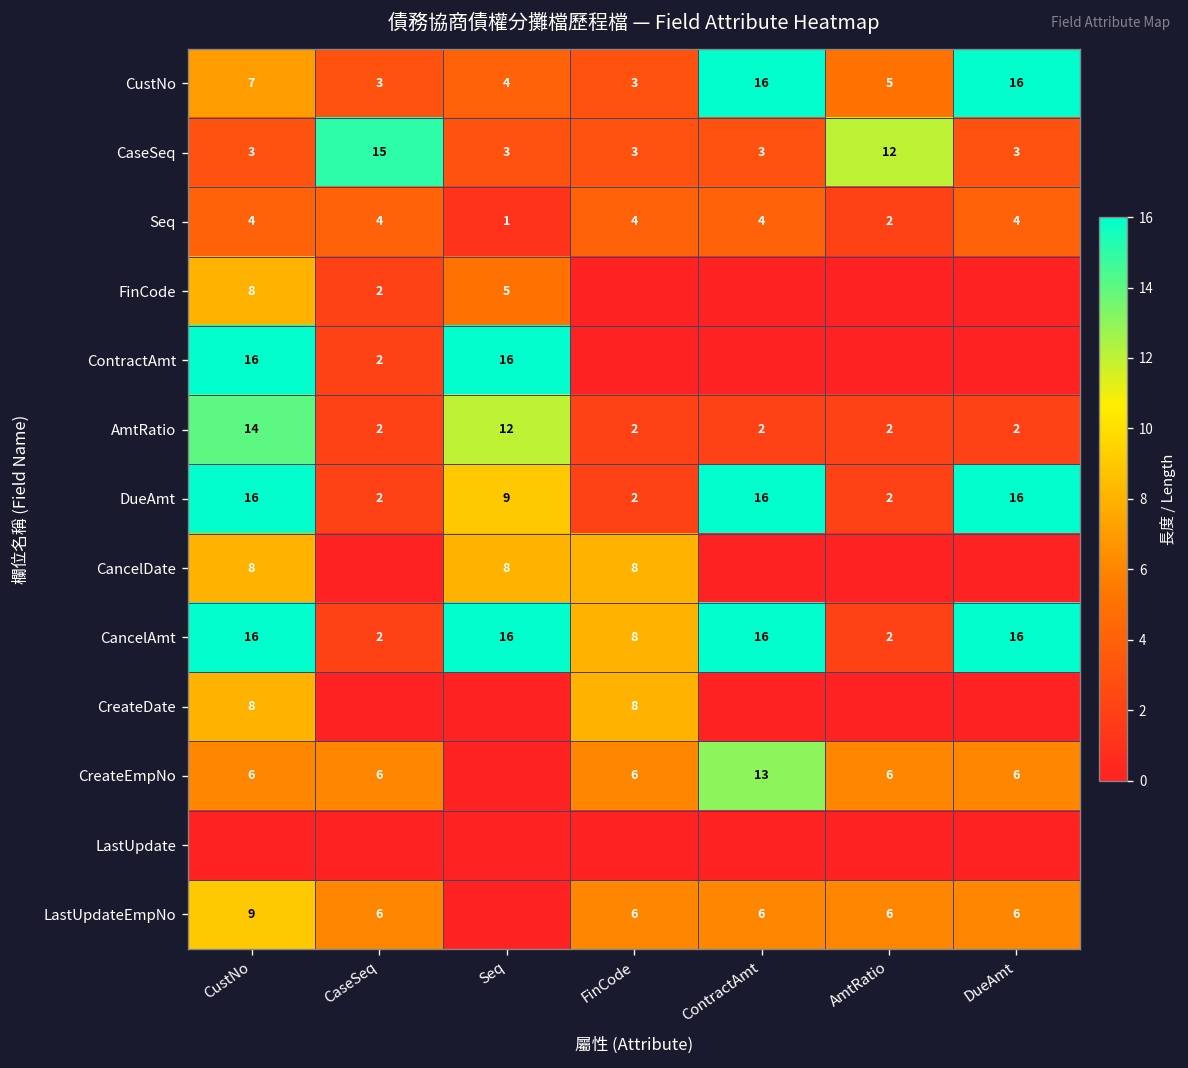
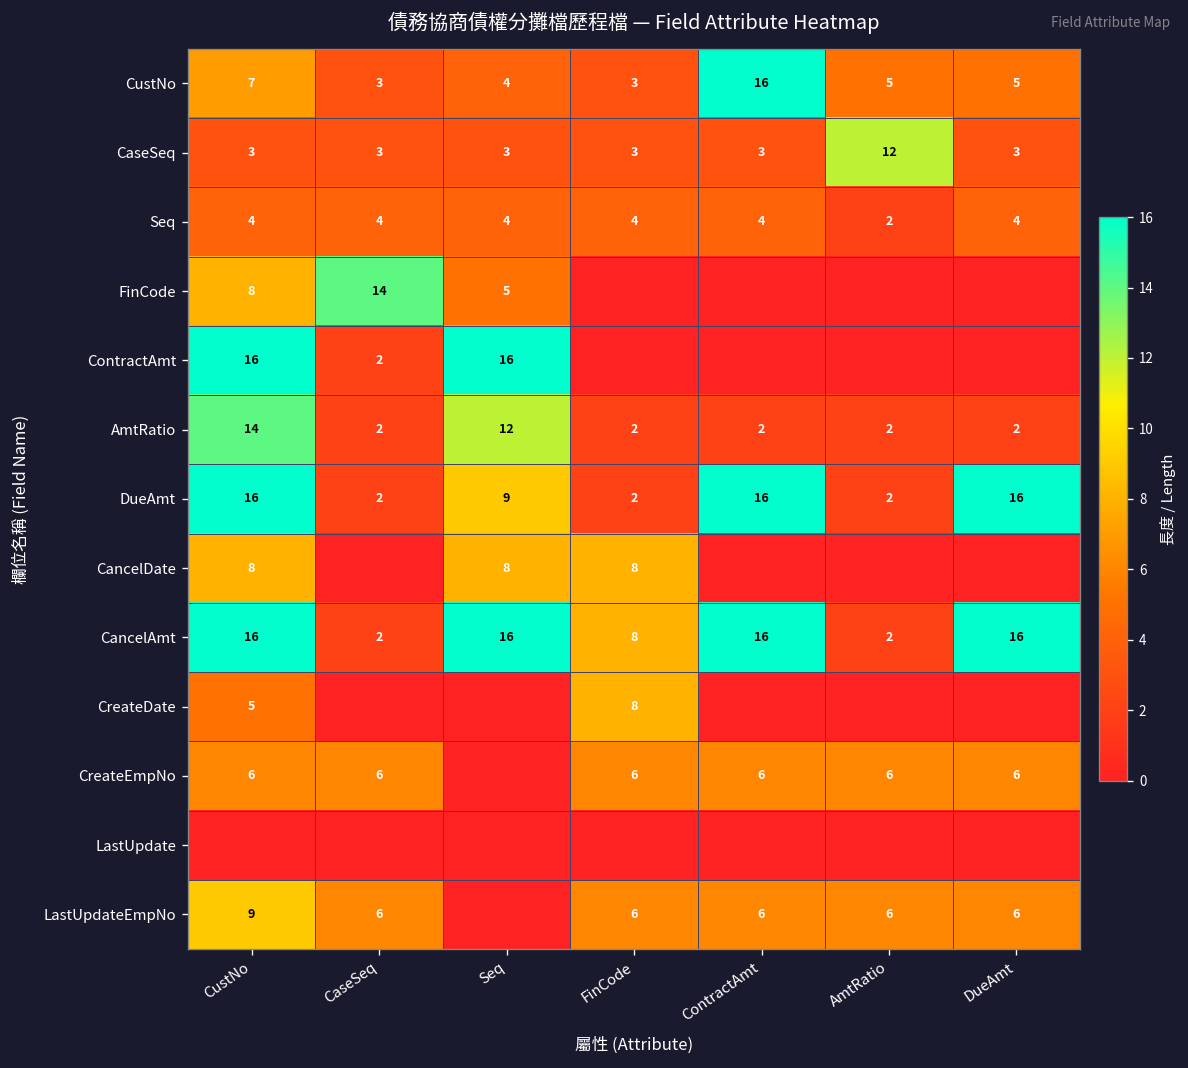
CustNo, DueAmt: 16 -> 5
CaseSeq, CaseSeq: 15 -> 3
Seq, Seq: 1 -> 4
FinCode, CaseSeq: 2 -> 14
CreateDate, CustNo: 8 -> 5
CreateEmpNo, ContractAmt: 13 -> 6
